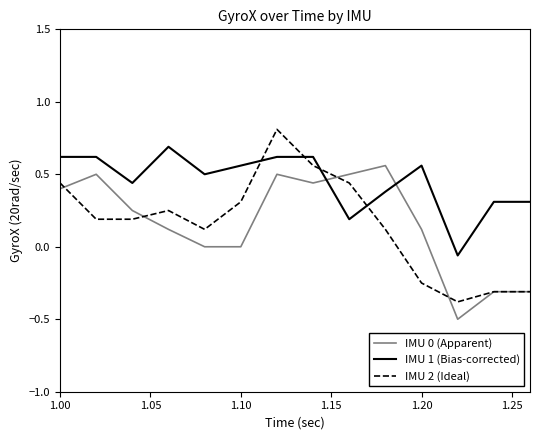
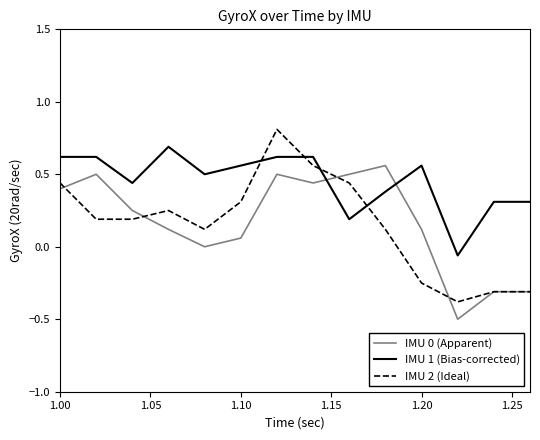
IMU 0 (Apparent), 1.10: 0.00 -> 0.06
